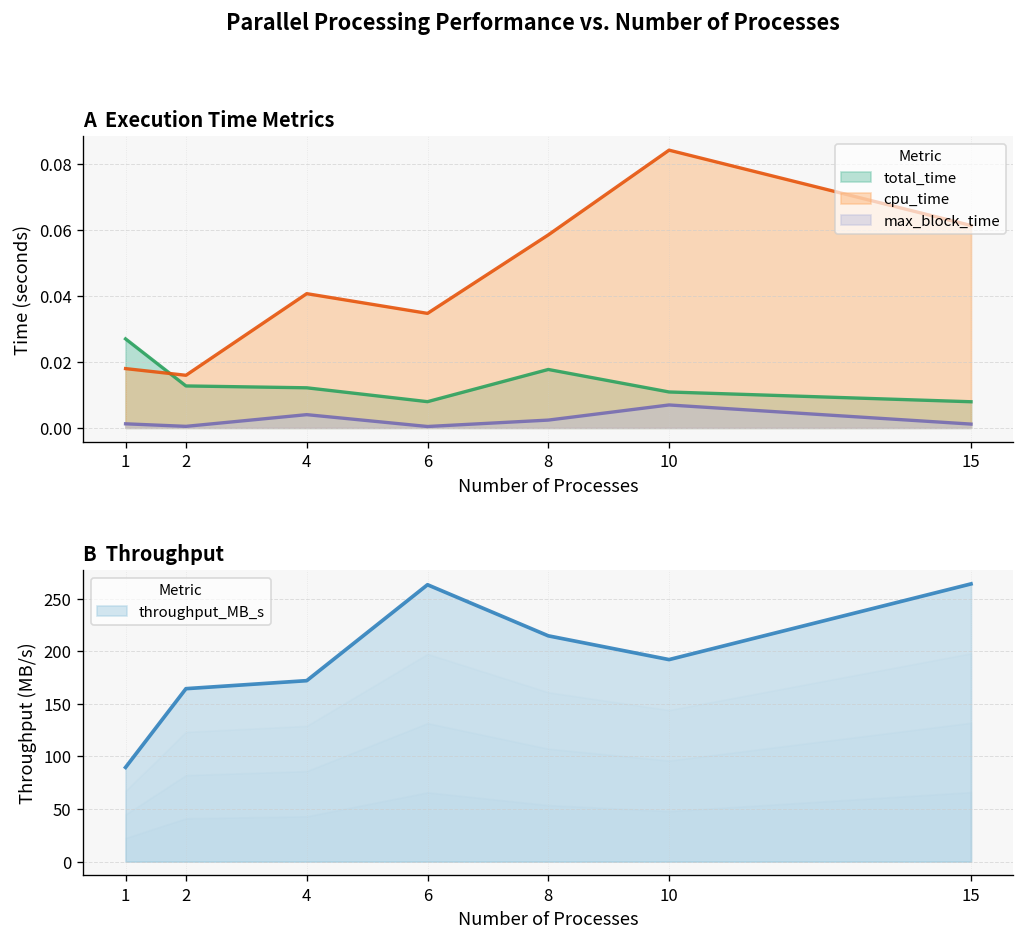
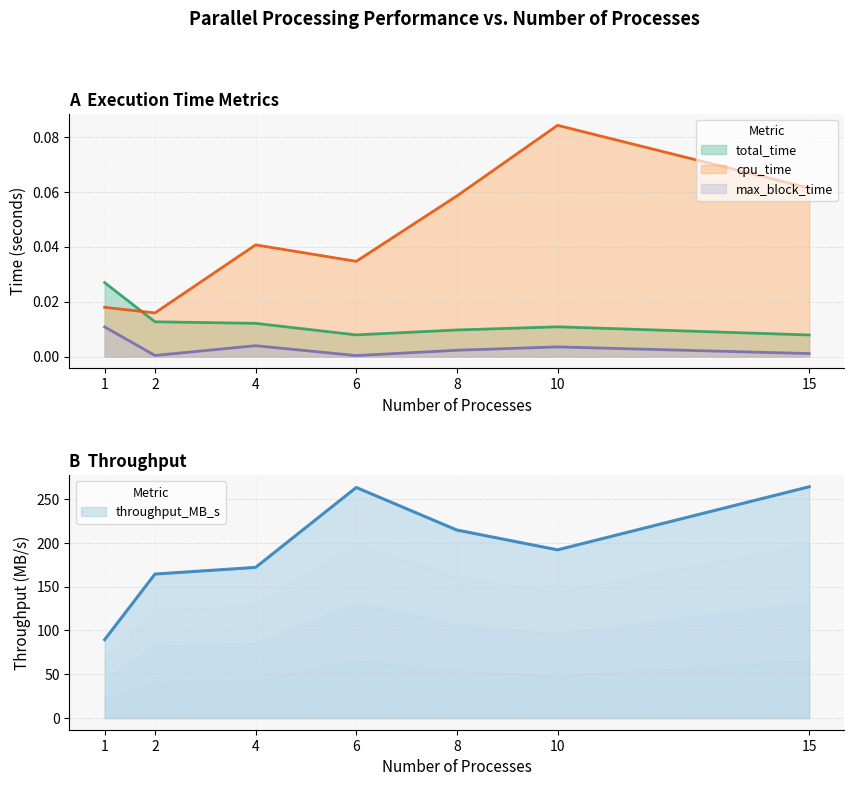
A Execution Time Metrics, max_block_time, 1: 0.001 -> 0.011
A Execution Time Metrics, total_time, 8: 0.018 -> 0.010
A Execution Time Metrics, max_block_time, 10: 0.007 -> 0.004
